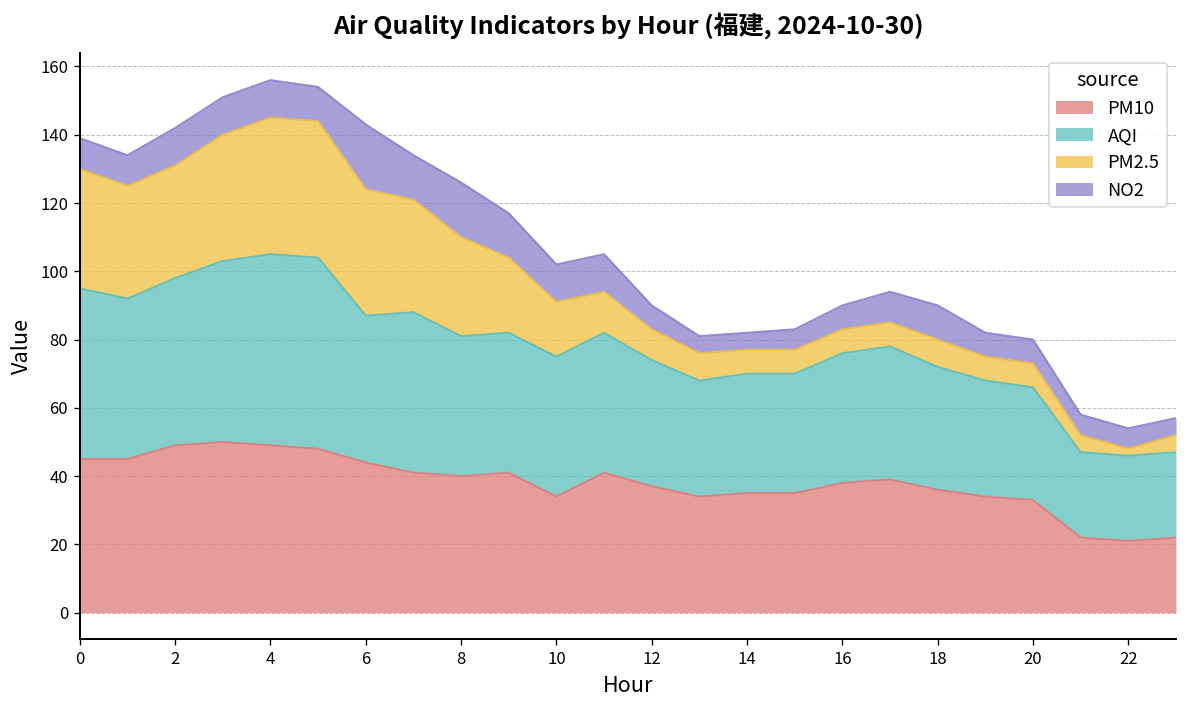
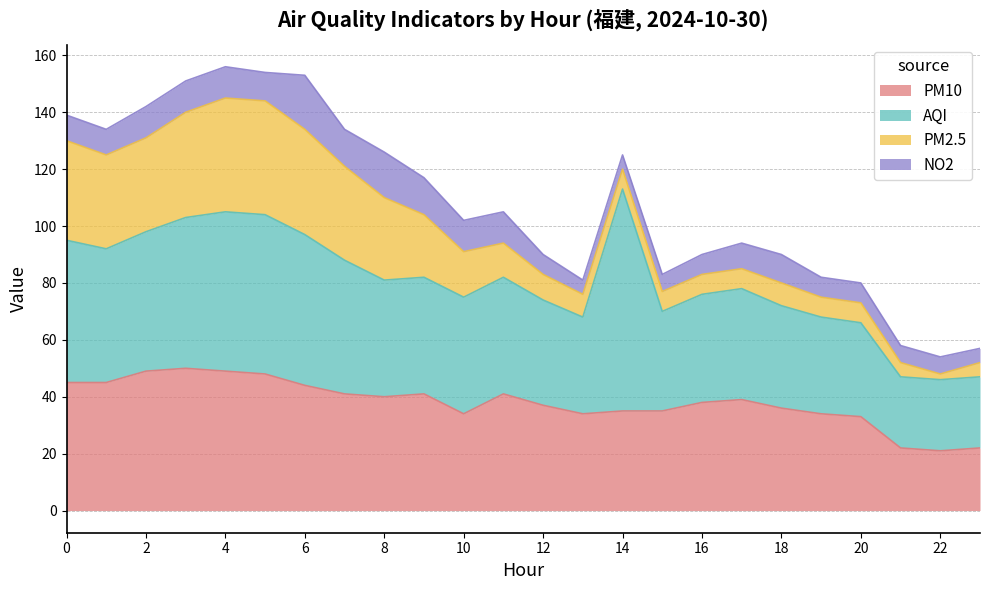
AQI, 6: 43 -> 53
AQI, 14: 35 -> 78
